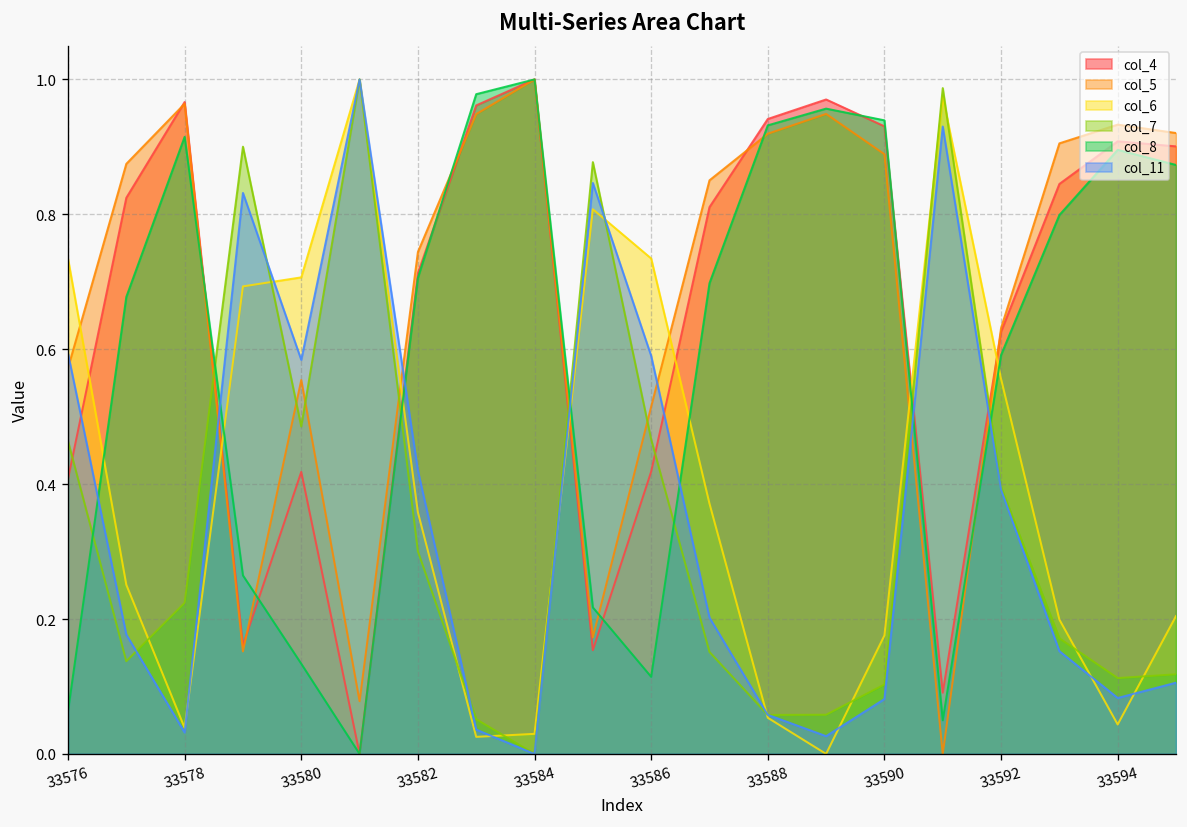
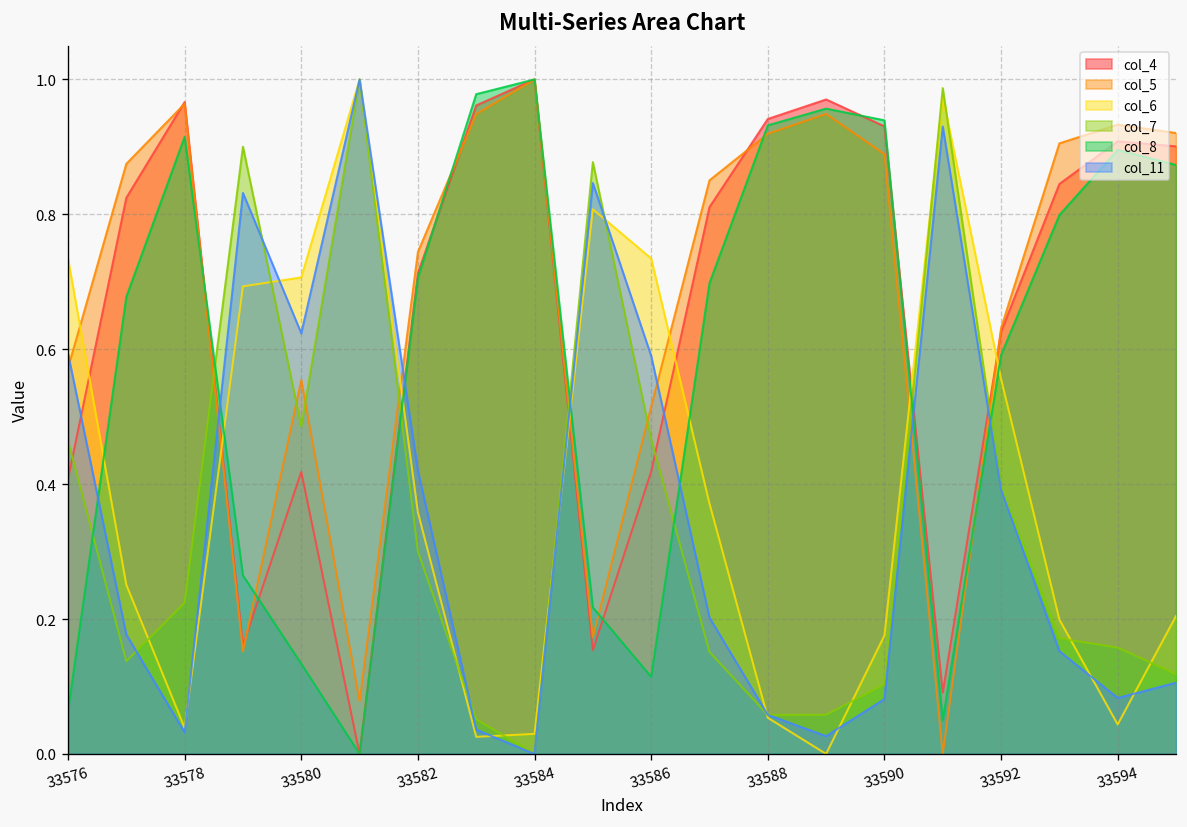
col_11, 33580: 0.58 -> 0.62
col_7, 33594: 0.11 -> 0.16
